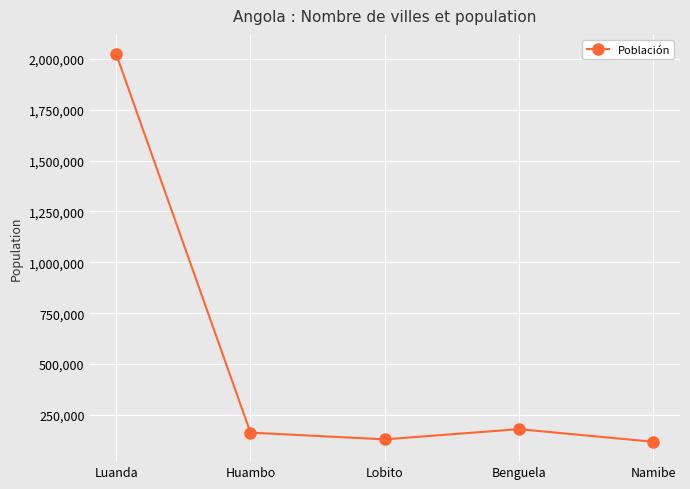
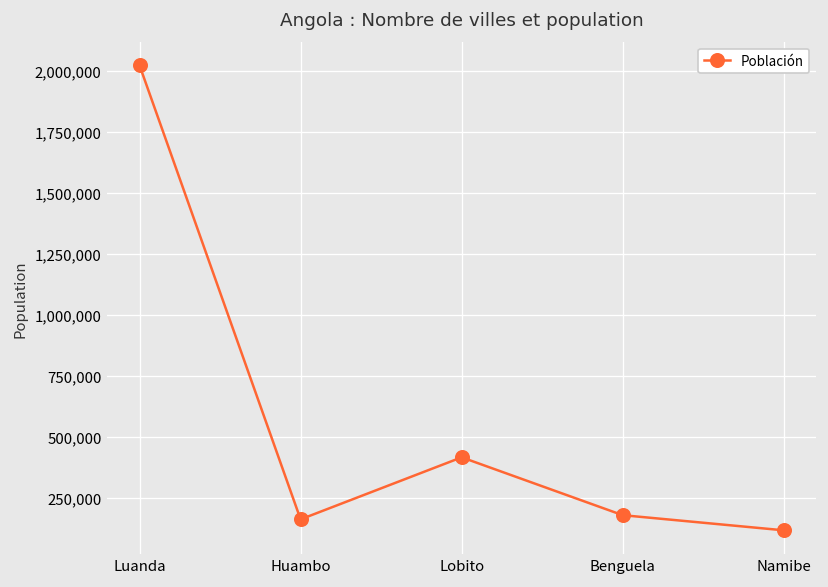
Lobito: 130,000 -> 420,000
